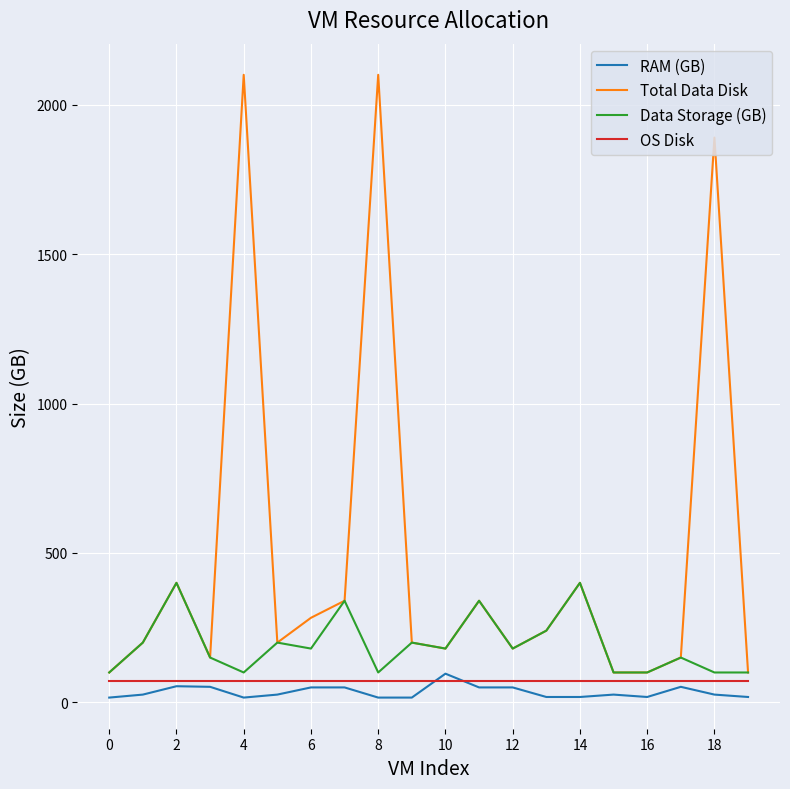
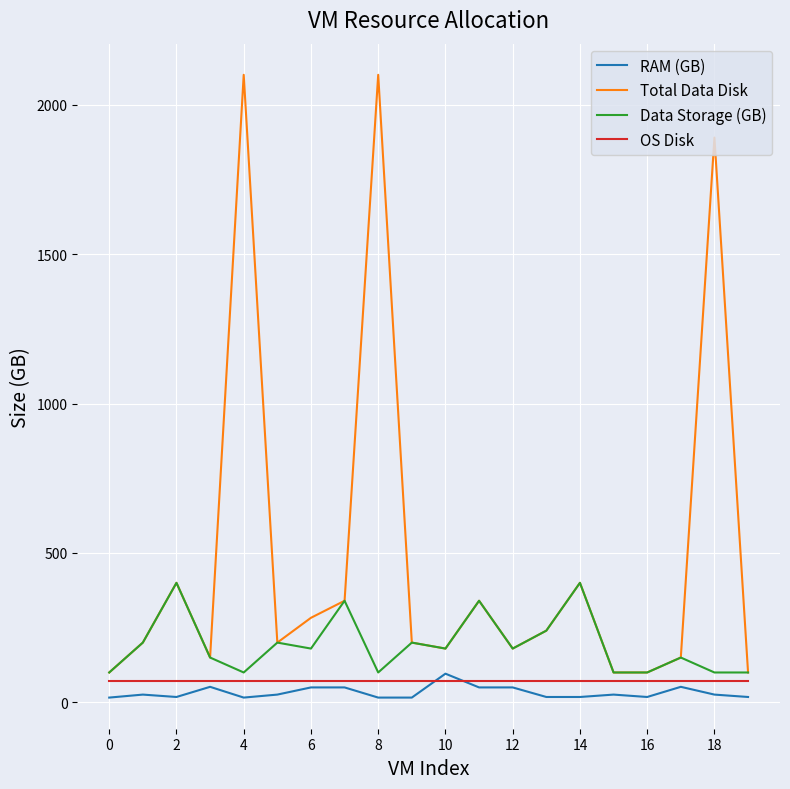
RAM (GB), 2: 50 -> 20
